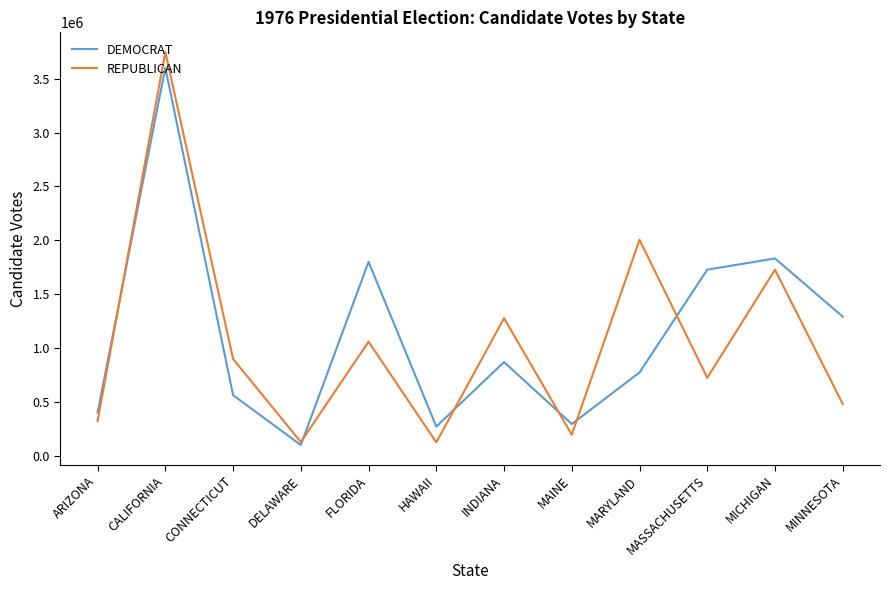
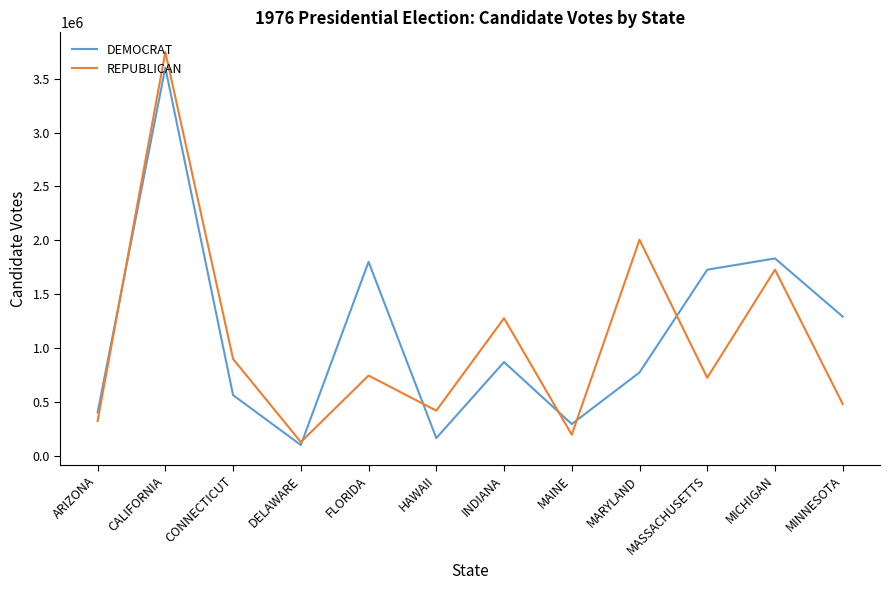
REPUBLICAN, FLORIDA: 1060000 -> 740000
DEMOCRAT, HAWAII: 270000 -> 160000
REPUBLICAN, HAWAII: 120000 -> 420000
